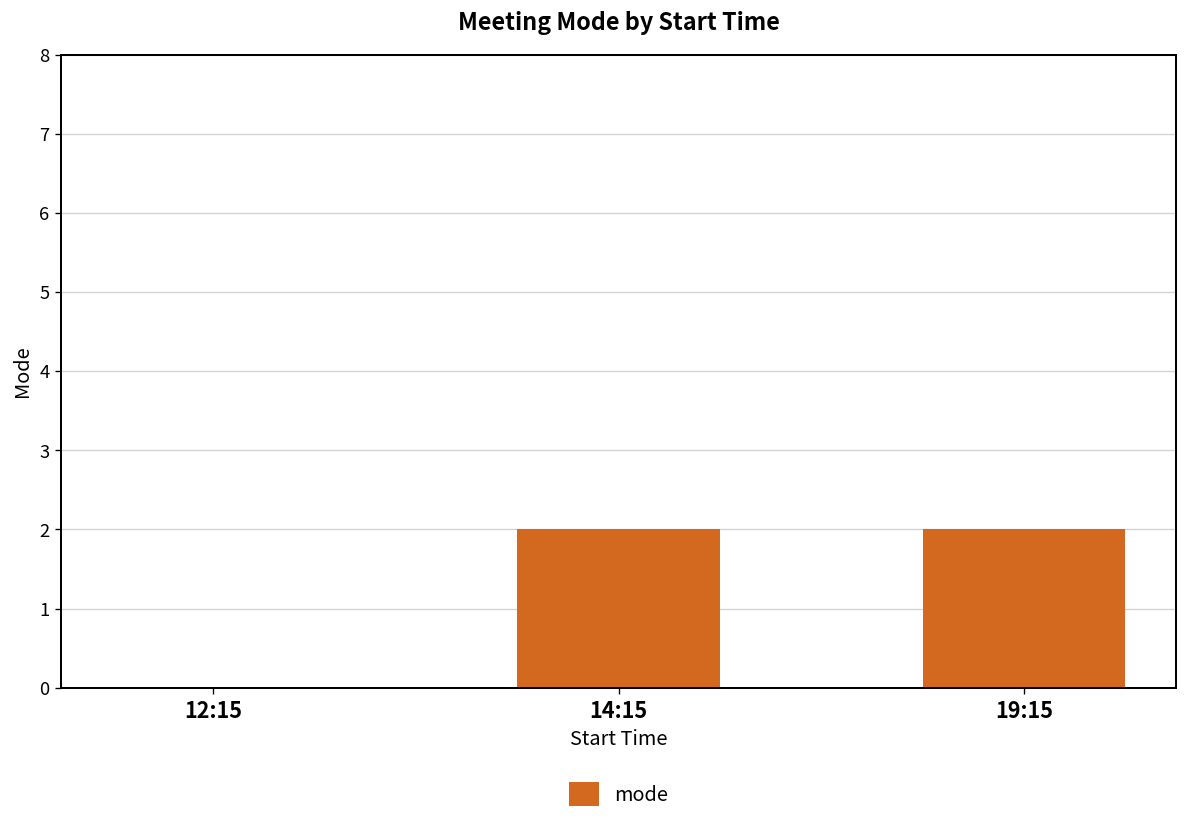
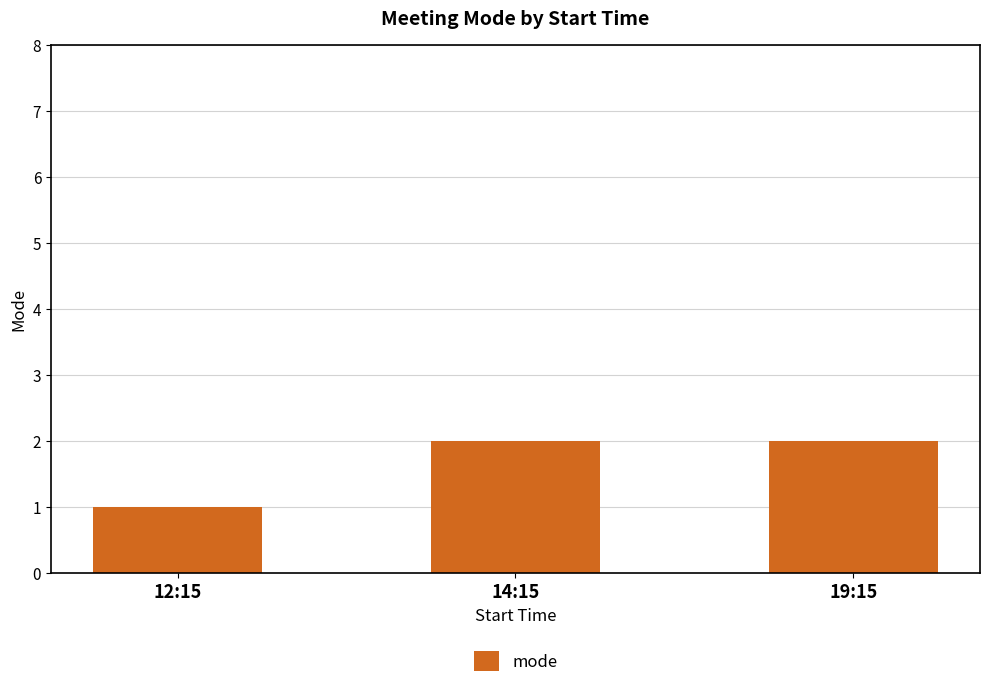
12:15: 0 -> 1
